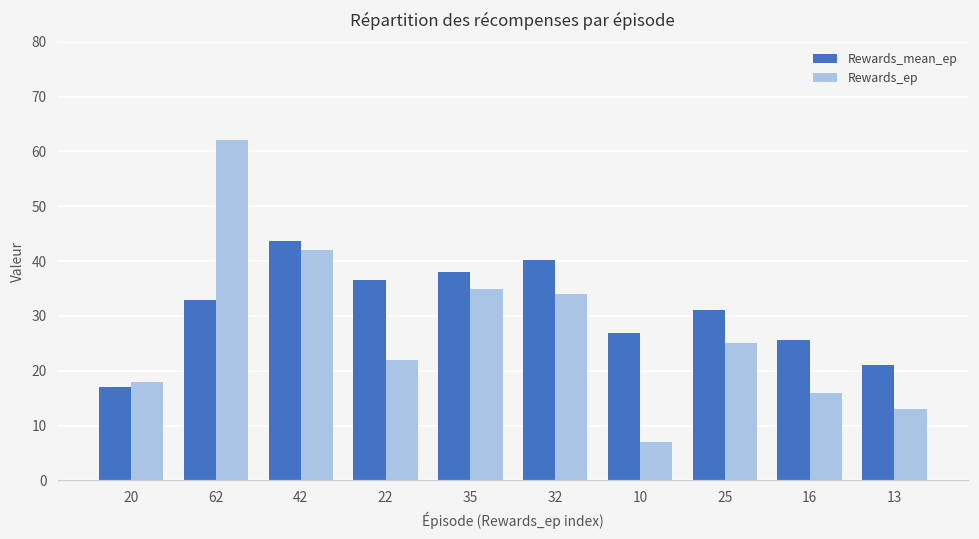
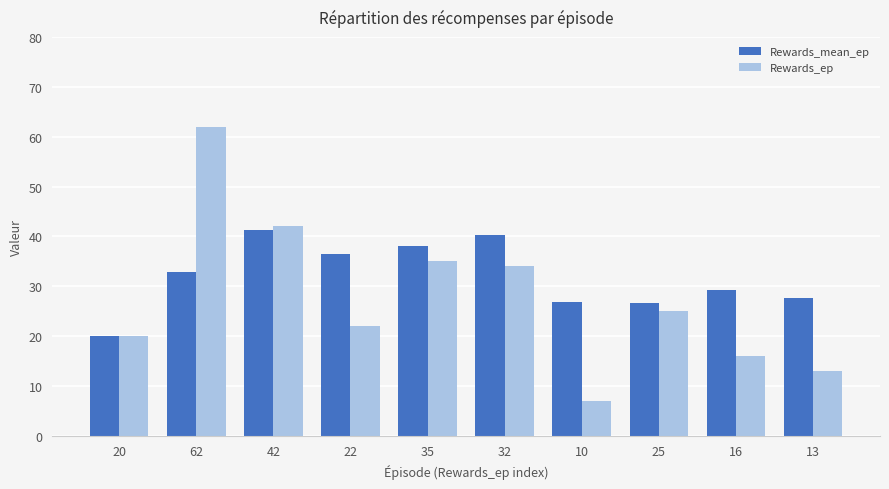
Rewards_mean_ep, 20: 17 -> 20
Rewards_ep, 20: 18 -> 20
Rewards_mean_ep, 42: 44 -> 41
Rewards_mean_ep, 25: 31 -> 27
Rewards_mean_ep, 16: 26 -> 29
Rewards_mean_ep, 13: 21 -> 28
